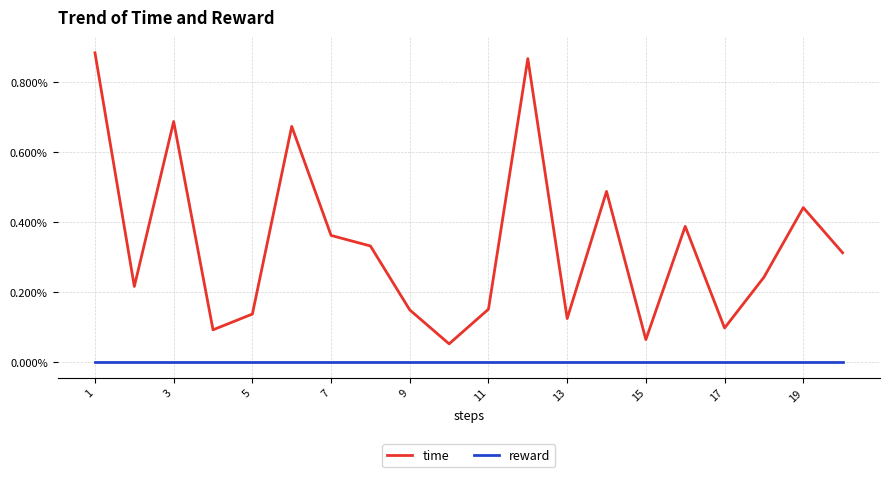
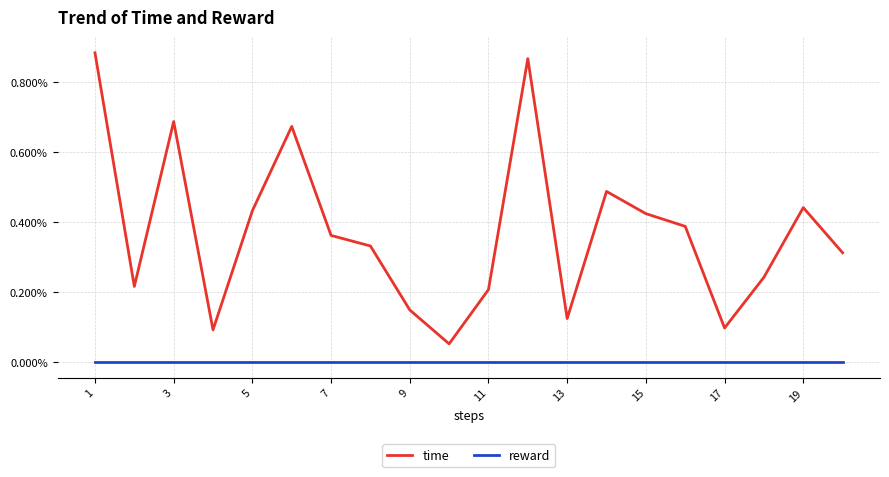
time, 5: 0.14% -> 0.43%
time, 11: 0.15% -> 0.21%
time, 15: 0.07% -> 0.42%
